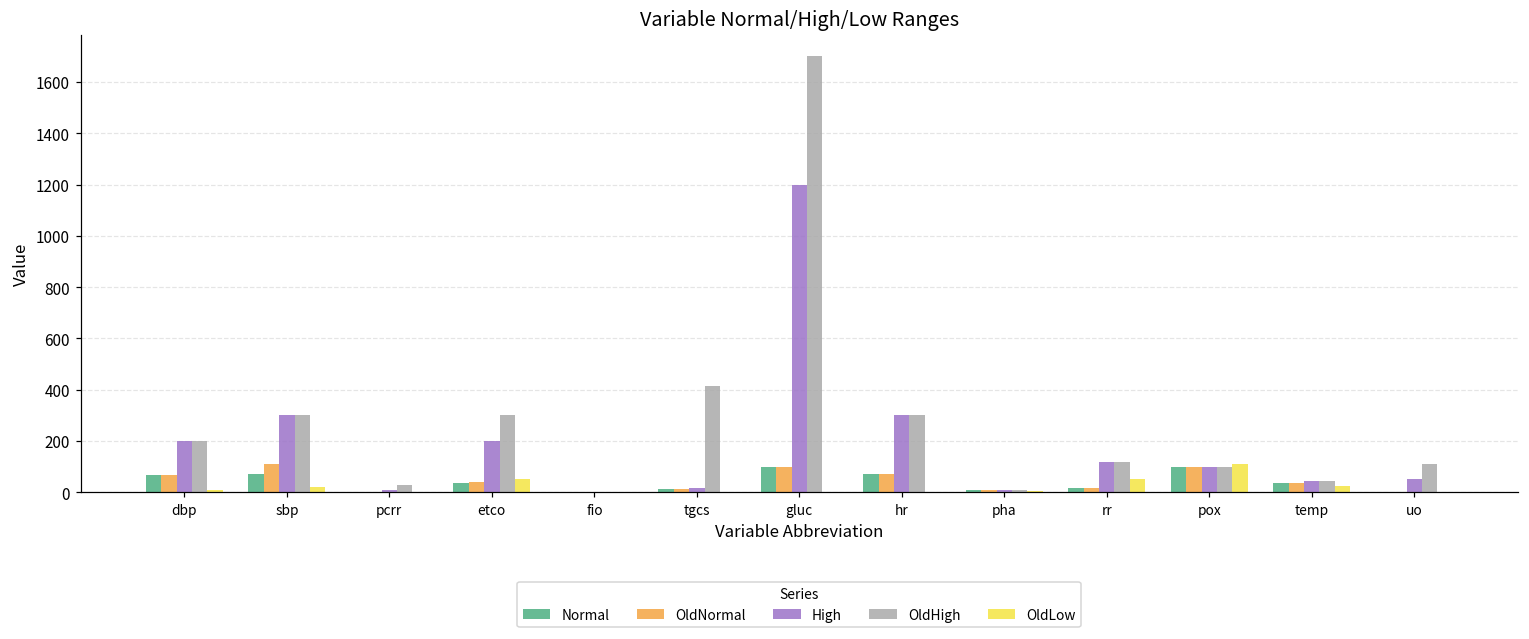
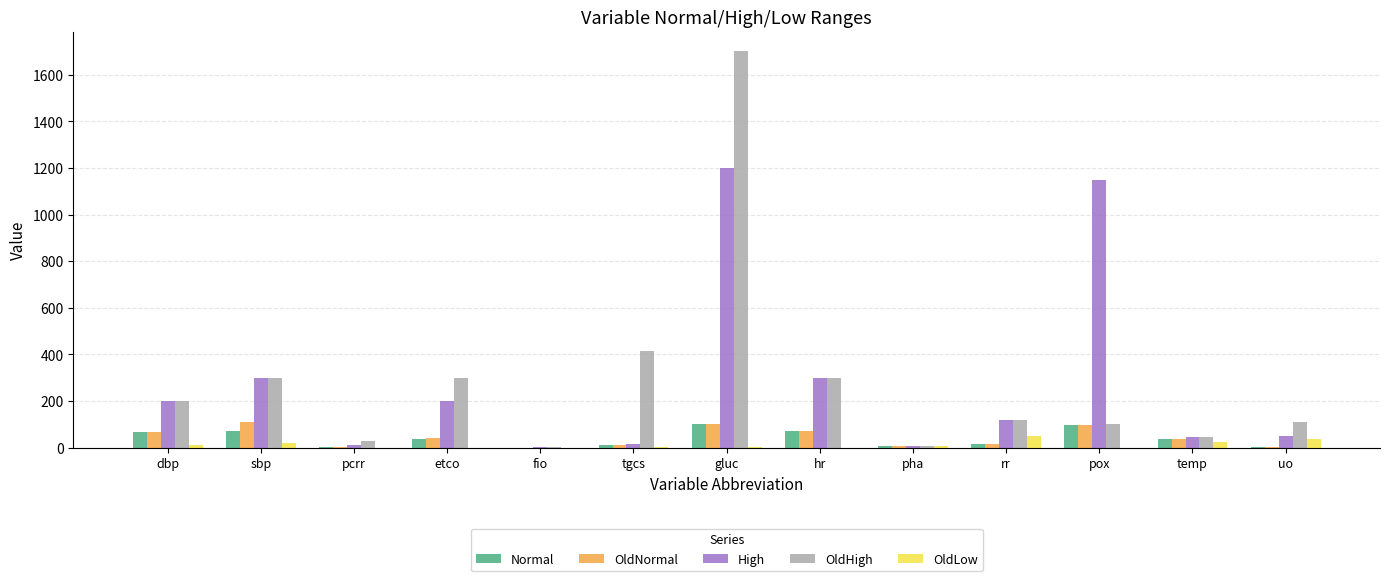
OldLow, etco: 50 -> 0
High, pox: 100 -> 1150
OldLow, pox: 110 -> 0
OldLow, uo: 0 -> 40
